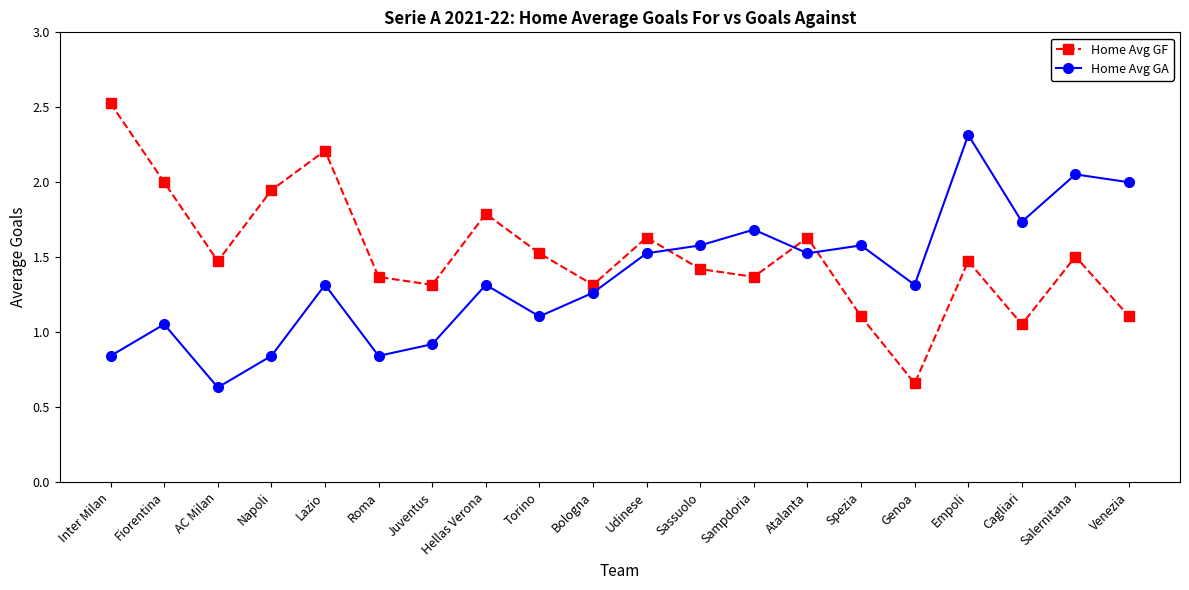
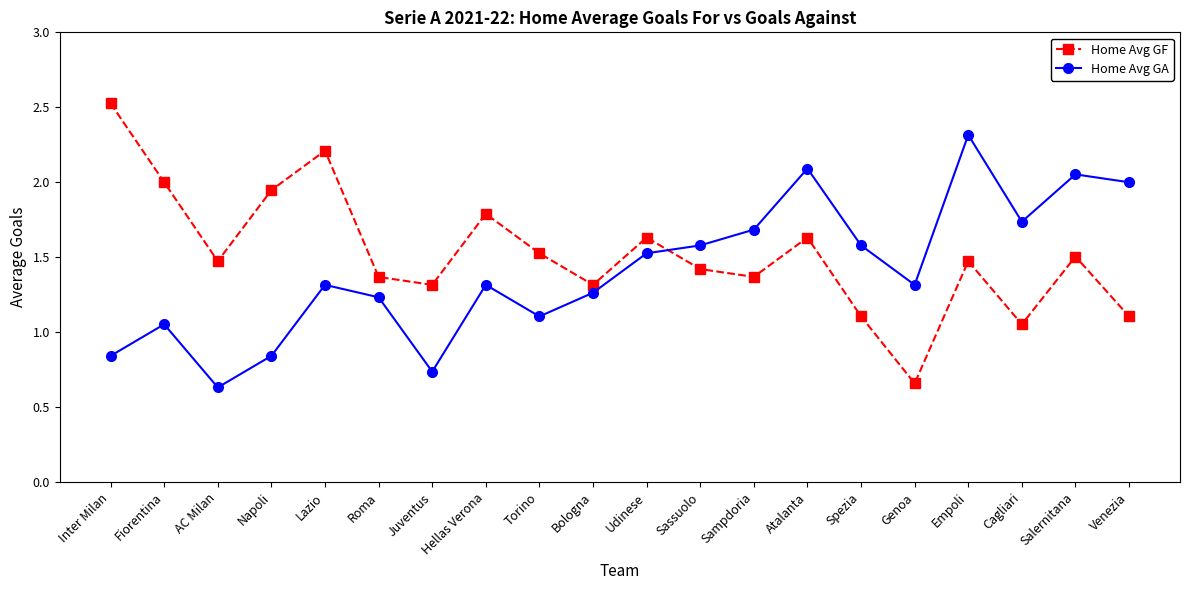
Home Avg GA, Roma: 0.84 -> 1.23
Home Avg GA, Juventus: 0.92 -> 0.74
Home Avg GA, Atalanta: 1.53 -> 2.09
